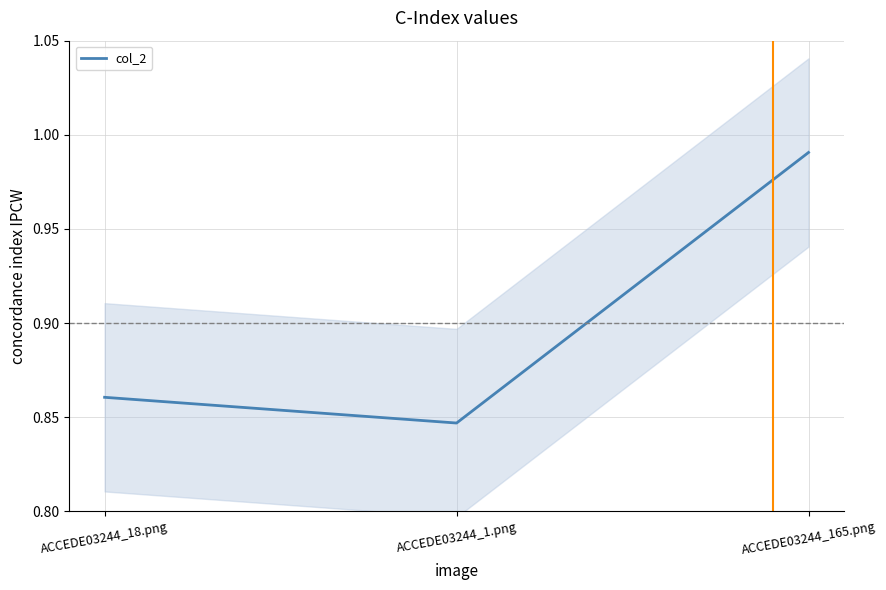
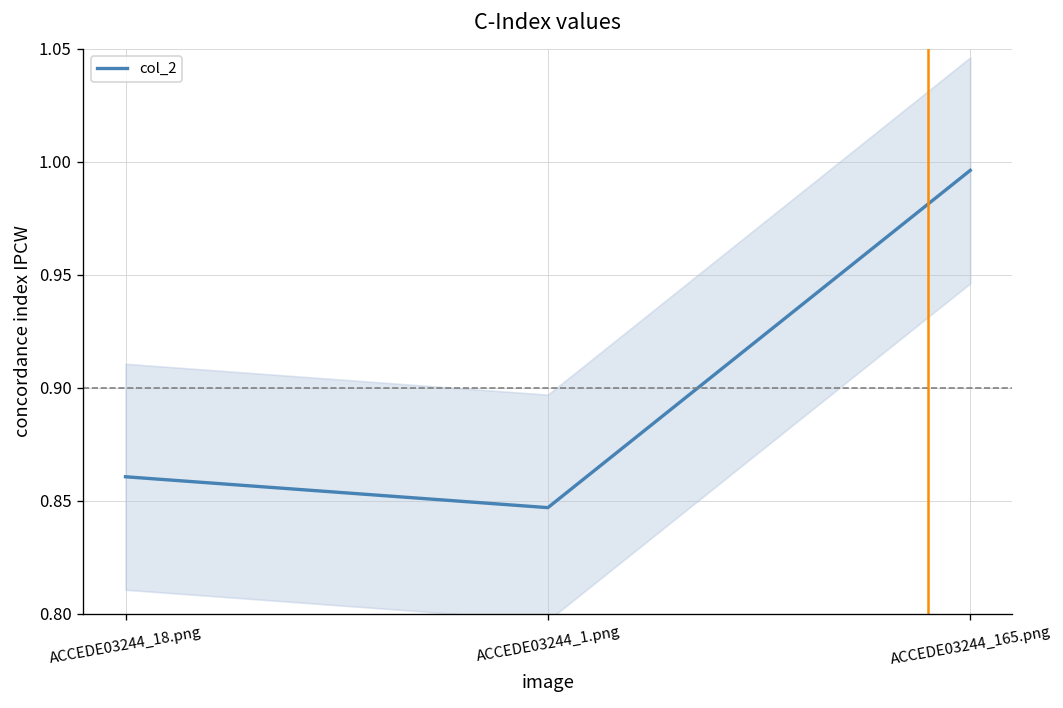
col_2, ACCEDE03244_165.png: 0.991 -> 0.996
